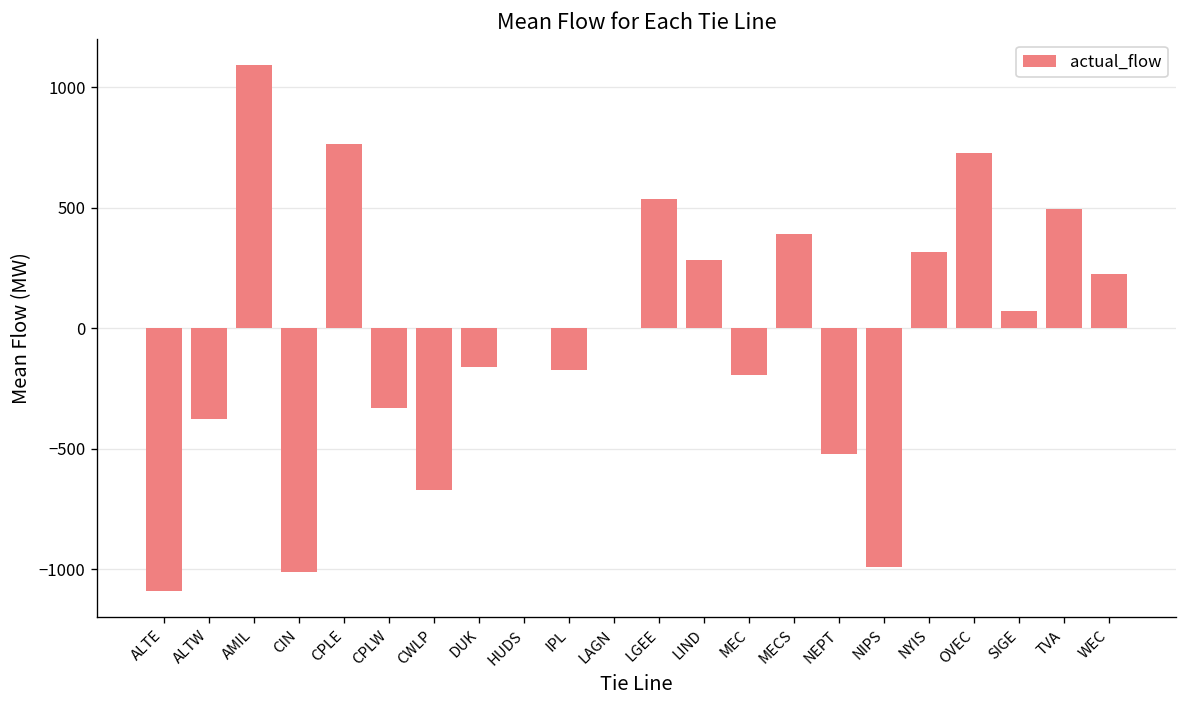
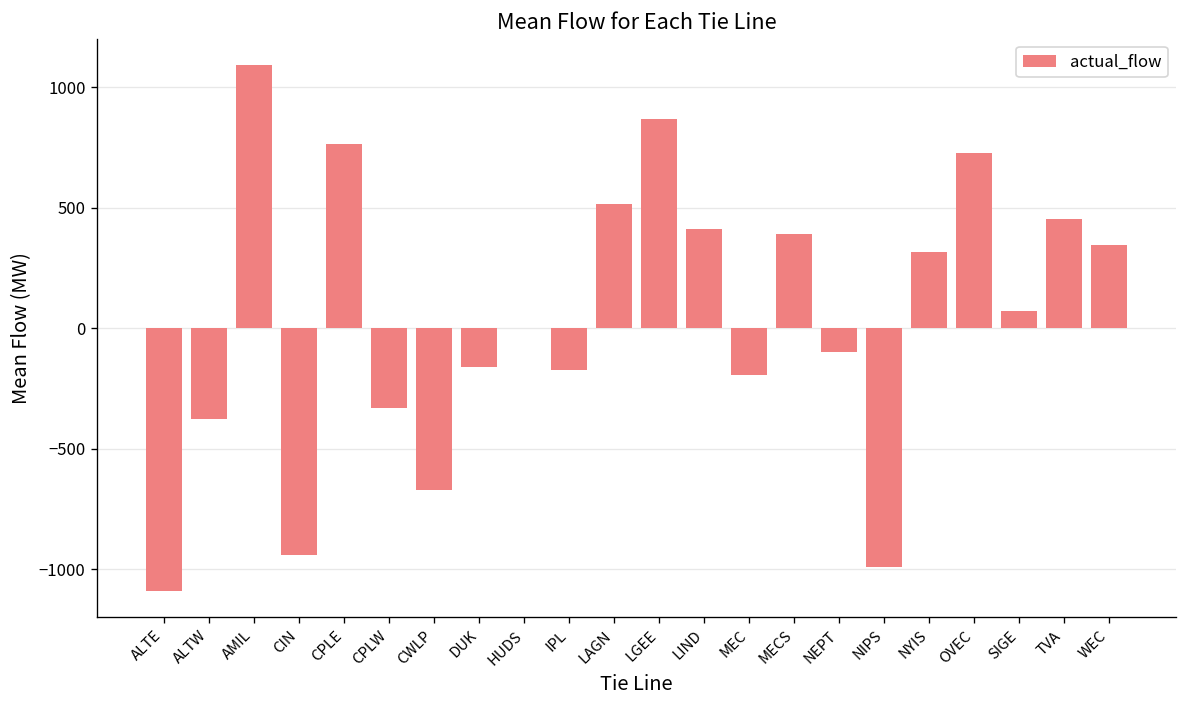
CIN: -1010 -> -940
LAGN: 0 -> 520
LGEE: 540 -> 870
LIND: 280 -> 410
NEPT: -520 -> -100
TVA: 500 -> 450
WEC: 230 -> 350
